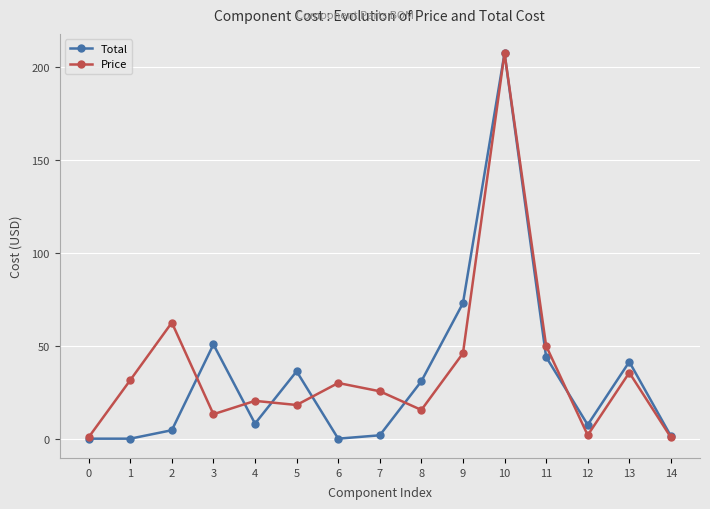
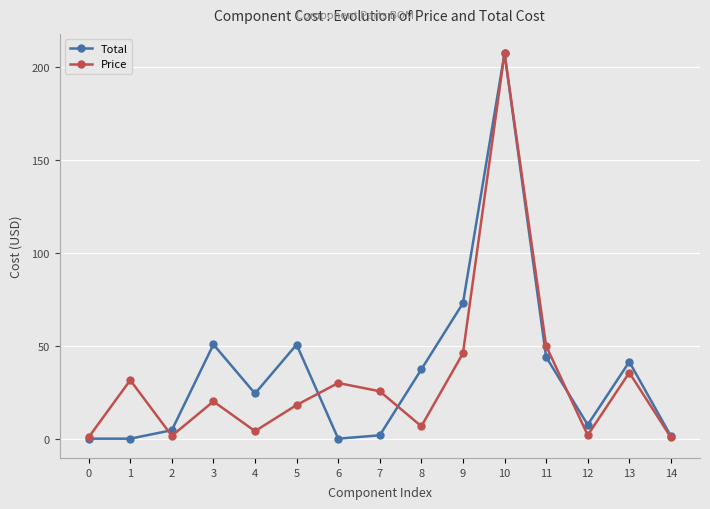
Price, 2: 63 -> 2
Price, 3: 13 -> 20
Total, 4: 8 -> 24
Price, 4: 20 -> 4
Total, 5: 36 -> 51
Total, 8: 31 -> 37
Price, 8: 15 -> 7
